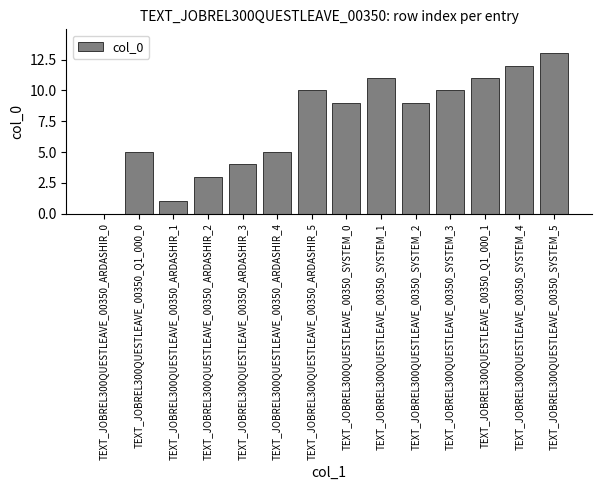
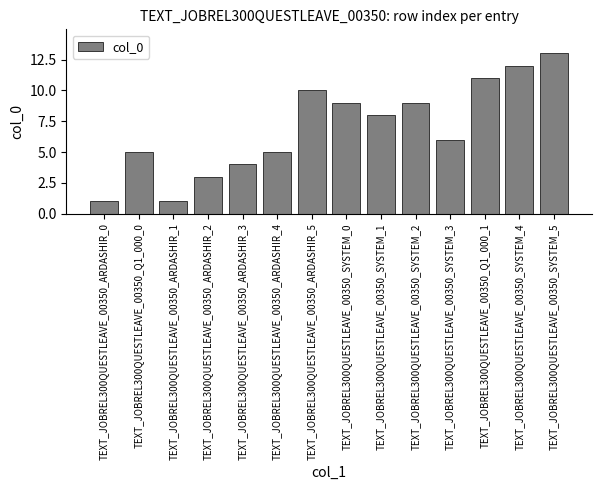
TEXT_JOBREL300QUESTLEAVE_00350_ARDASHIR_0: 0 -> 1
TEXT_JOBREL300QUESTLEAVE_00350_SYSTEM_1: 11 -> 8
TEXT_JOBREL300QUESTLEAVE_00350_SYSTEM_3: 10 -> 6
